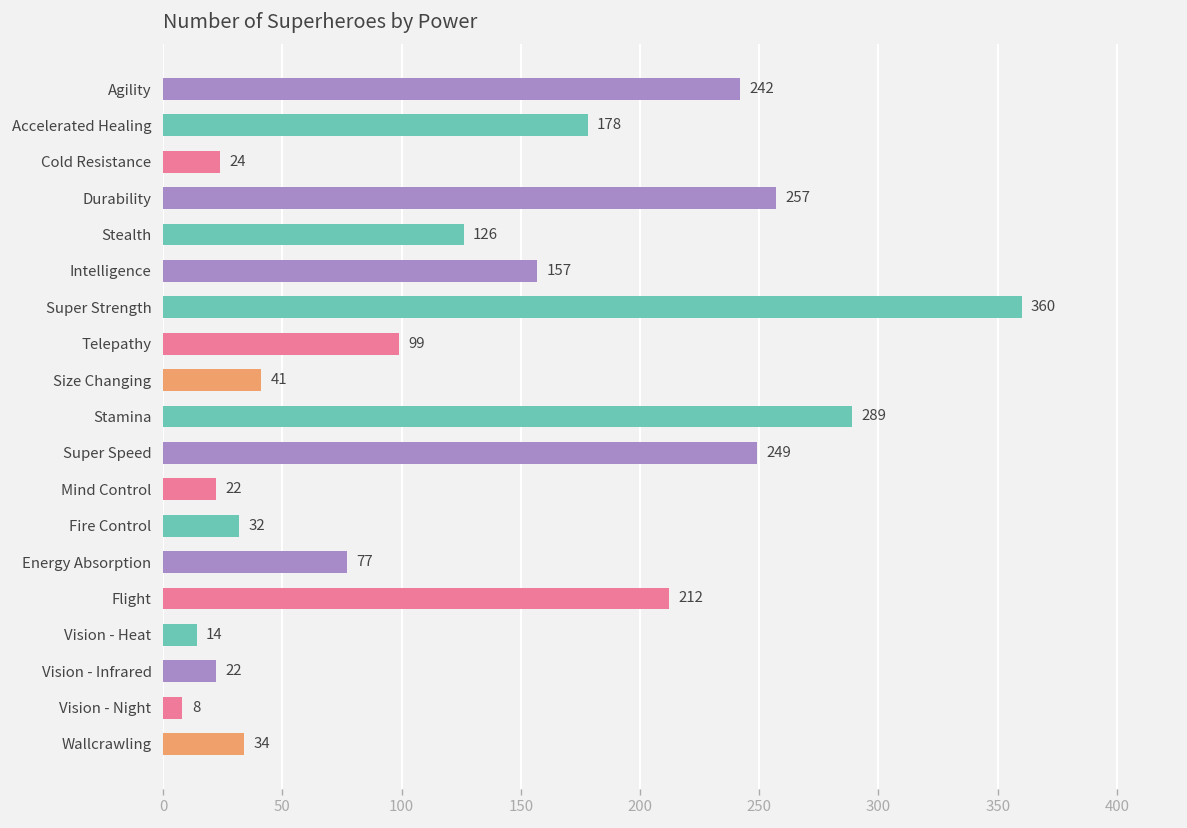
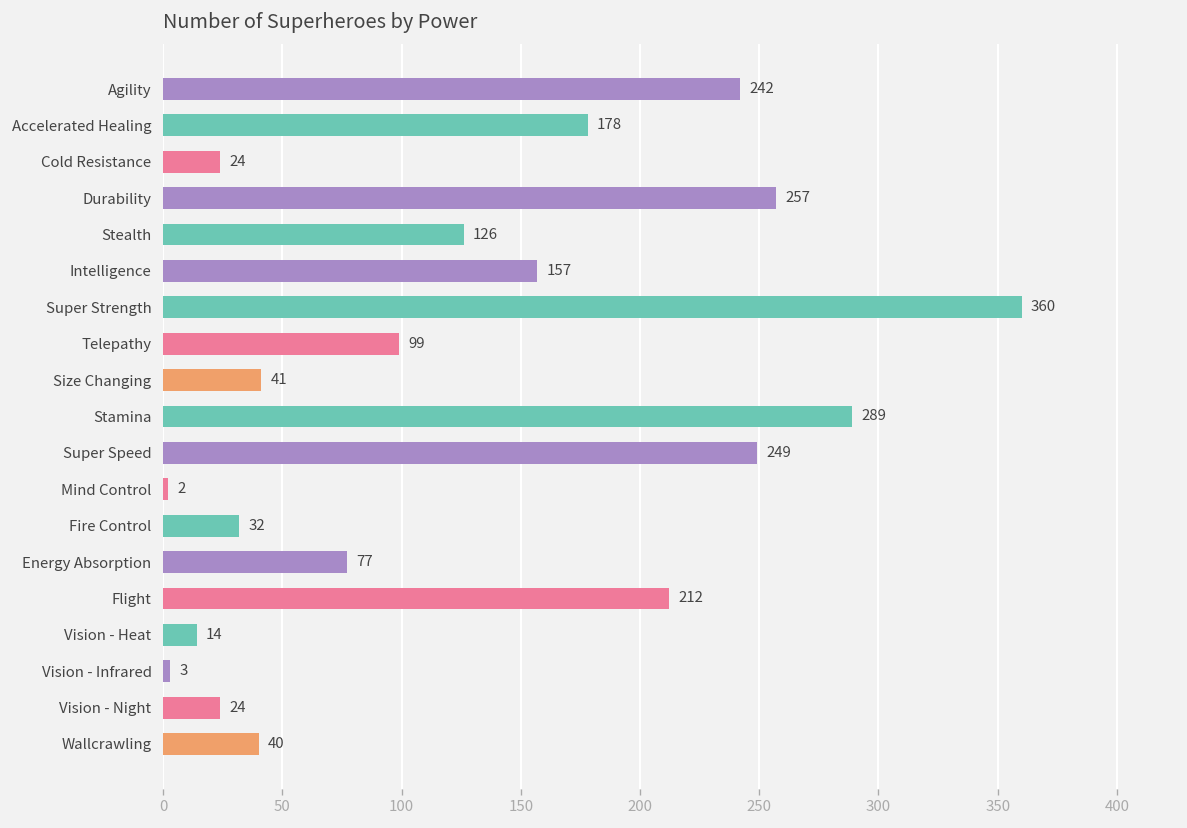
Mind Control: 22 -> 2
Vision - Infrared: 22 -> 3
Vision - Night: 8 -> 24
Wallcrawling: 34 -> 40
